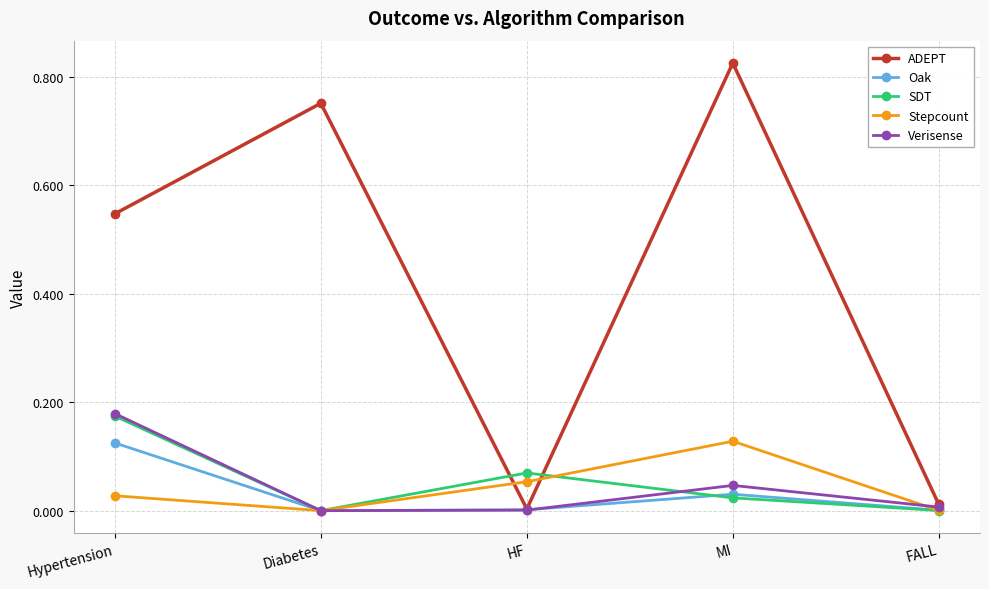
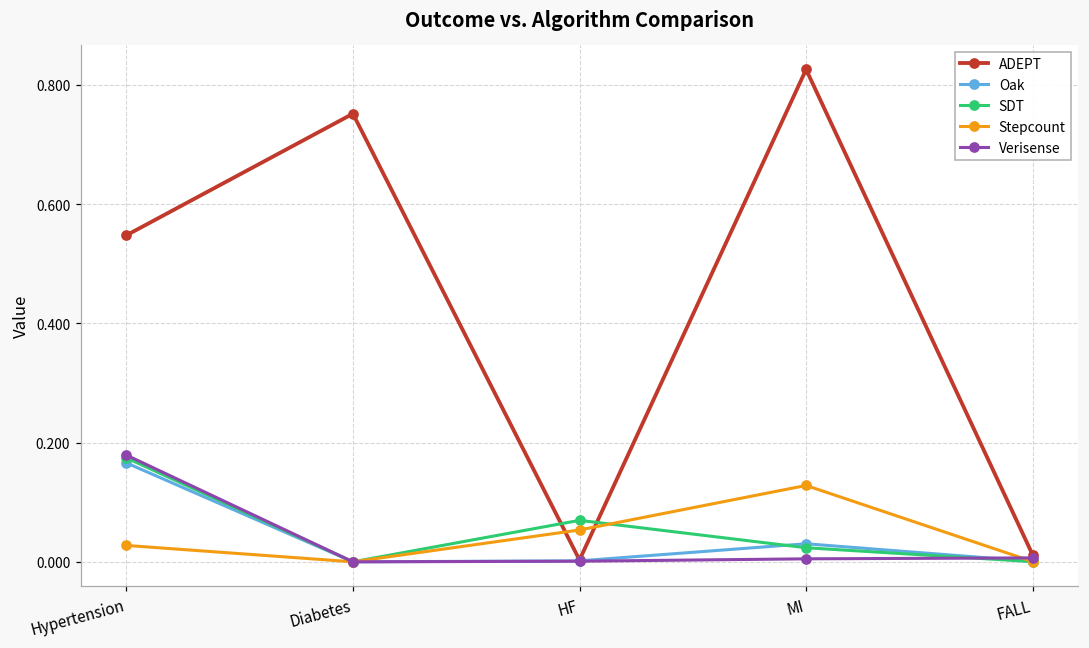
Oak, Hypertension: 0.12 -> 0.17
Verisense, MI: 0.05 -> 0.01
